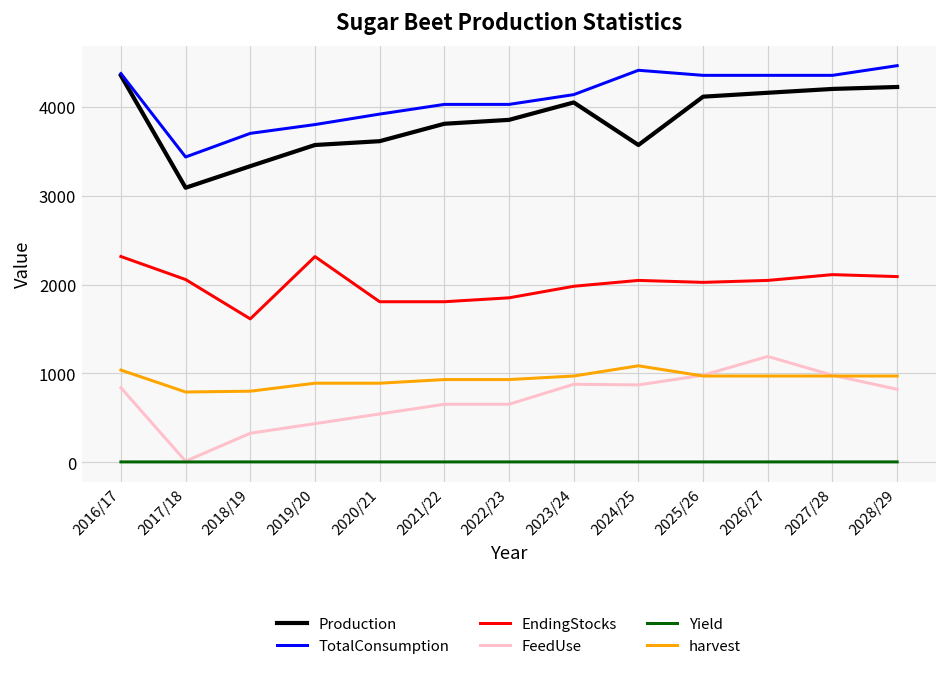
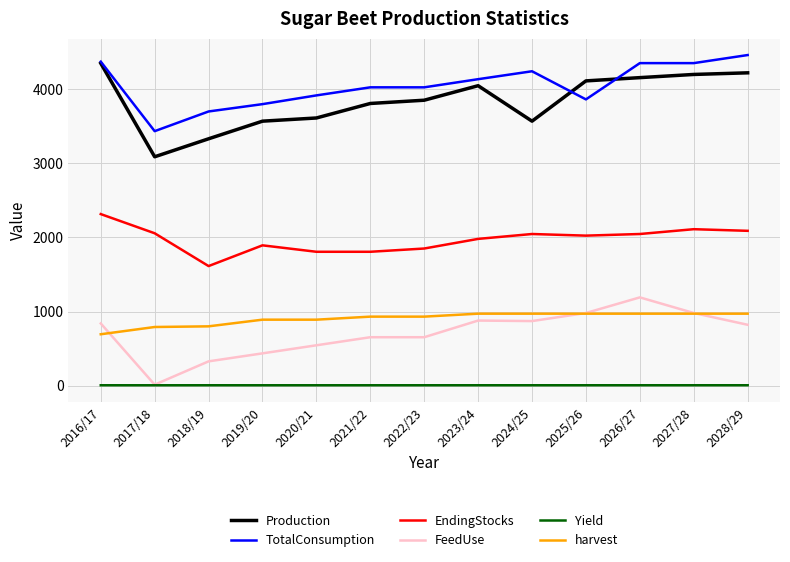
harvest, 2016/17: 1000 -> 700
EndingStocks, 2019/20: 2300 -> 1900
TotalConsumption, 2024/25: 4400 -> 4200
harvest, 2024/25: 1100 -> 1000
TotalConsumption, 2025/26: 4400 -> 3900
